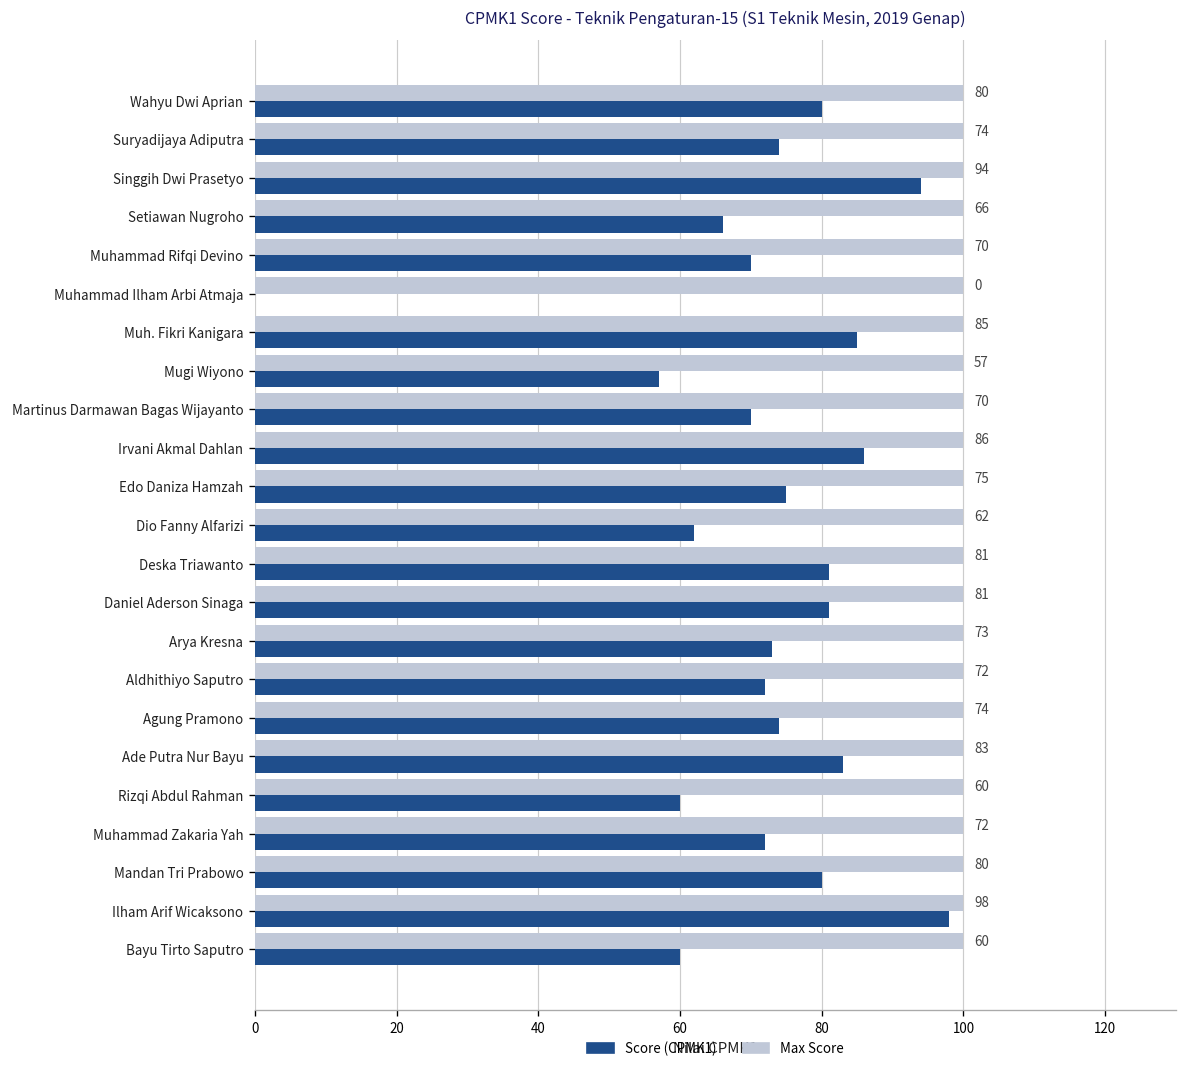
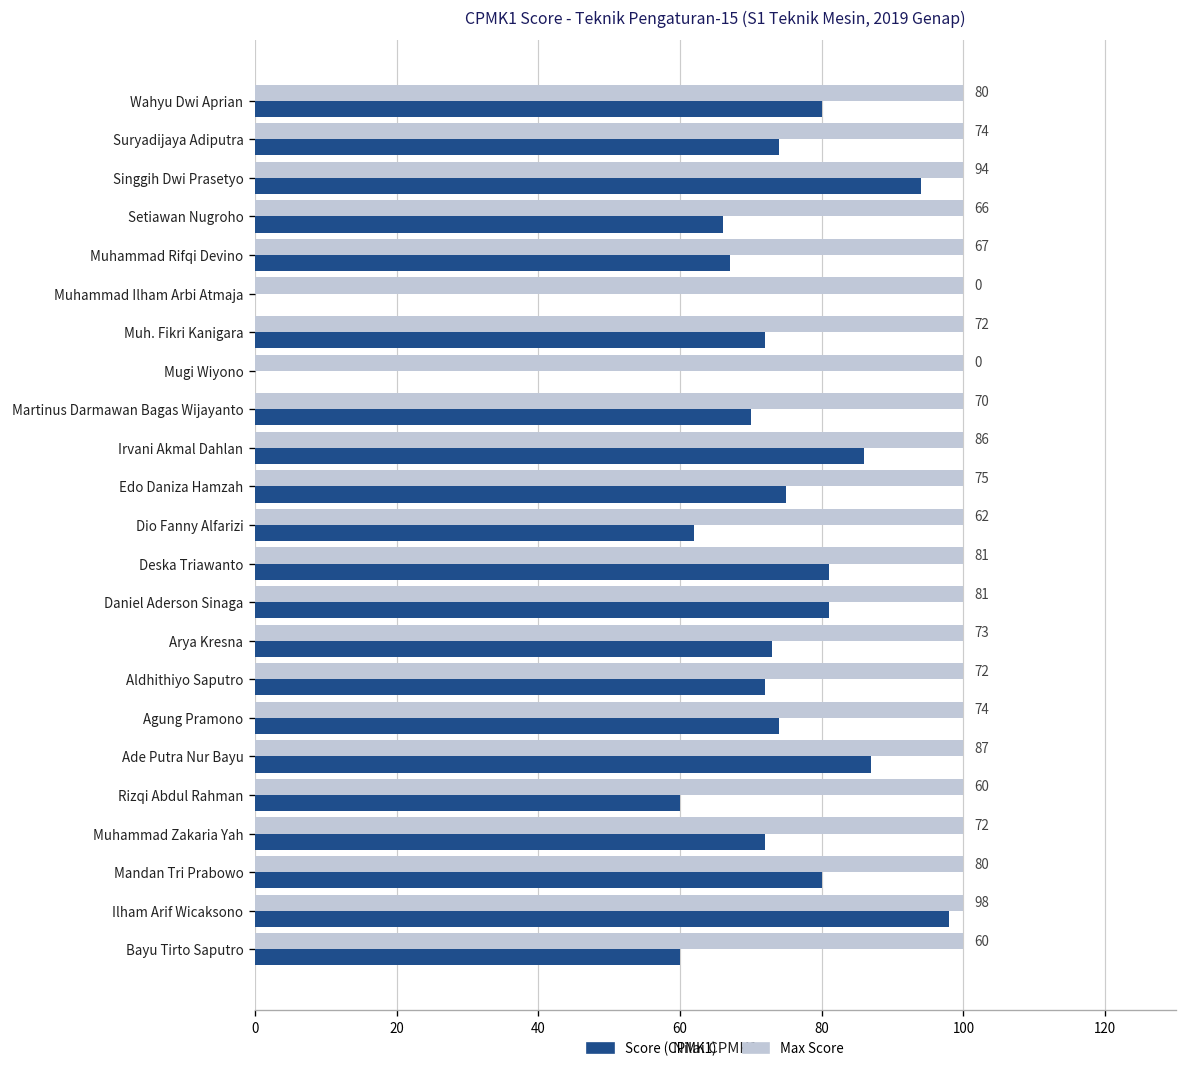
Score (CPMK1), Muhammad Rifqi Devino: 70 -> 67
Score (CPMK1), Muh. Fikri Kanigara: 85 -> 72
Score (CPMK1), Mugi Wiyono: 57 -> 0
Score (CPMK1), Ade Putra Nur Bayu: 83 -> 87
